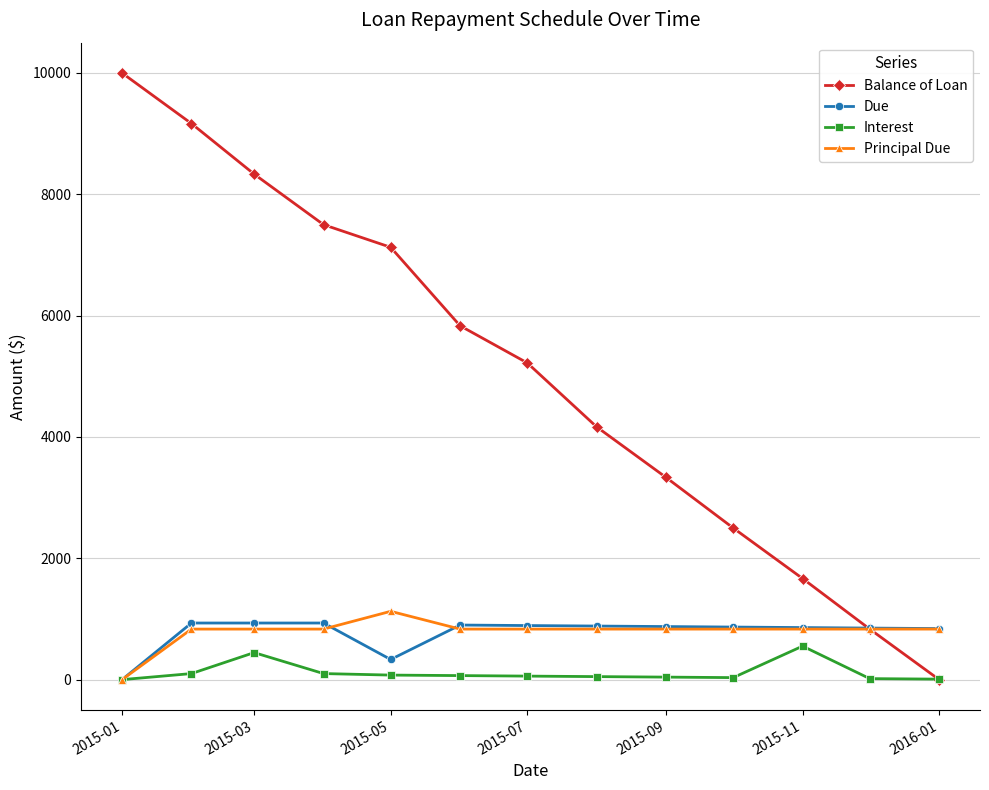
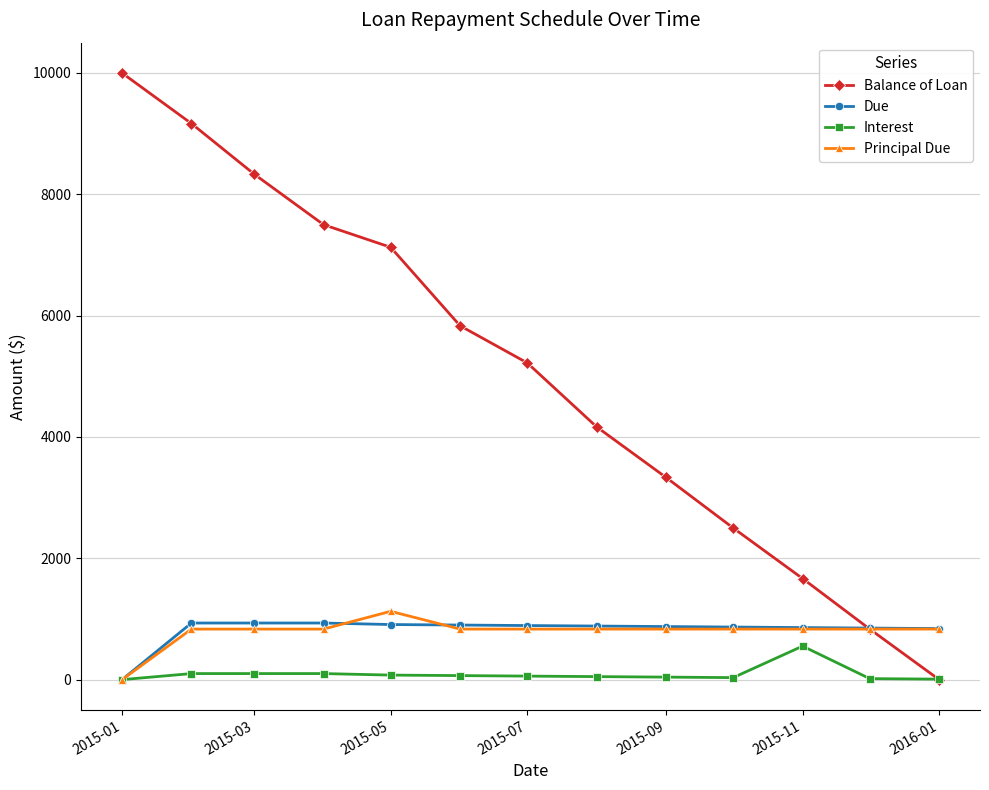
Interest, 2015-03: 400 -> 100
Due, 2015-05: 300 -> 900
